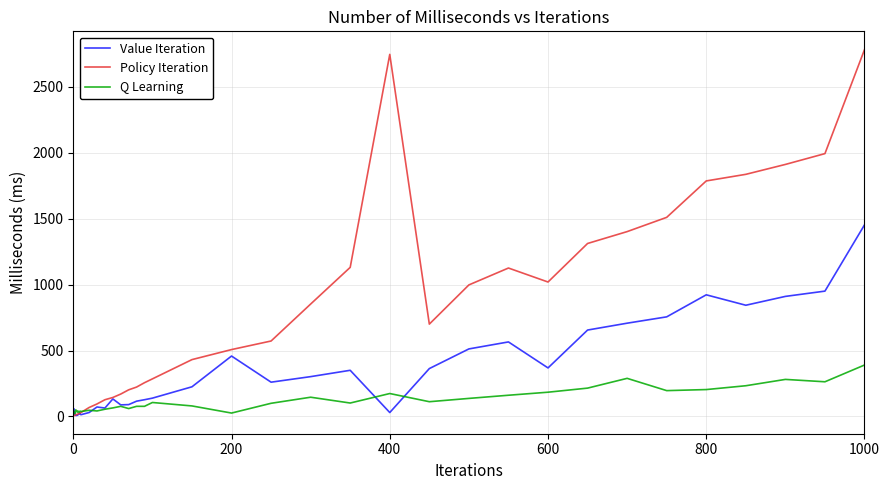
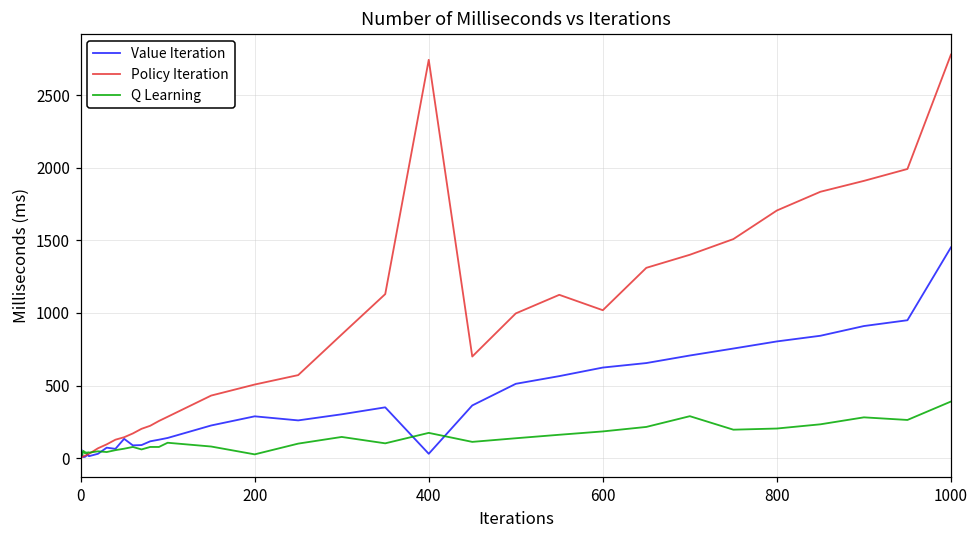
Value Iteration, 200: 460 -> 290
Value Iteration, 600: 370 -> 620
Value Iteration, 800: 920 -> 800
Policy Iteration, 800: 1790 -> 1710
